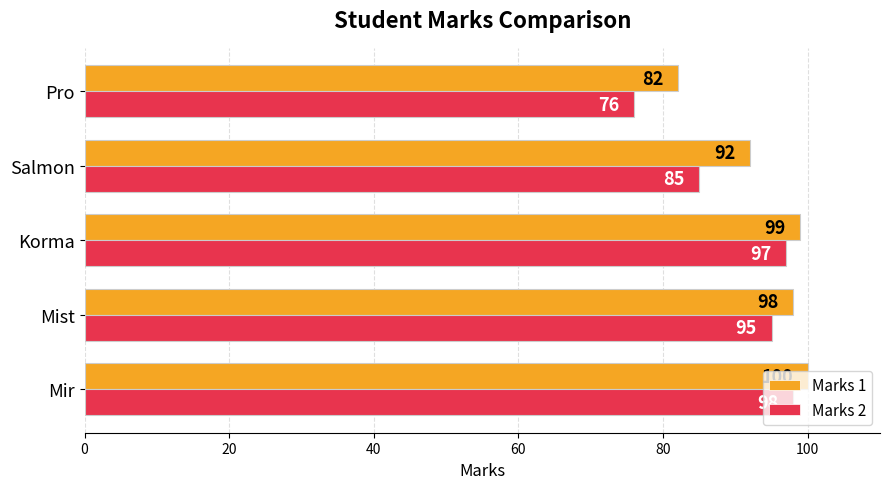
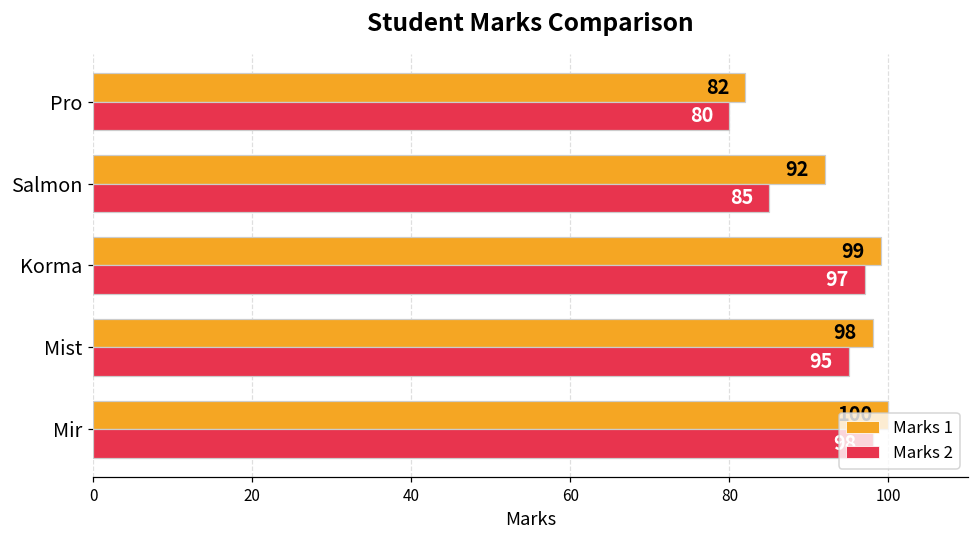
Marks 2, Pro: 76 -> 80
